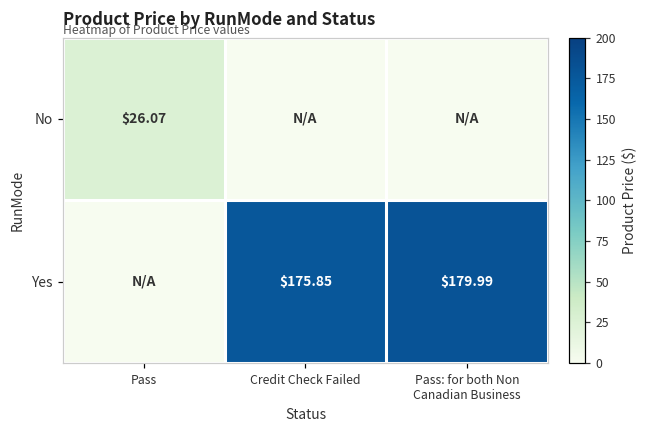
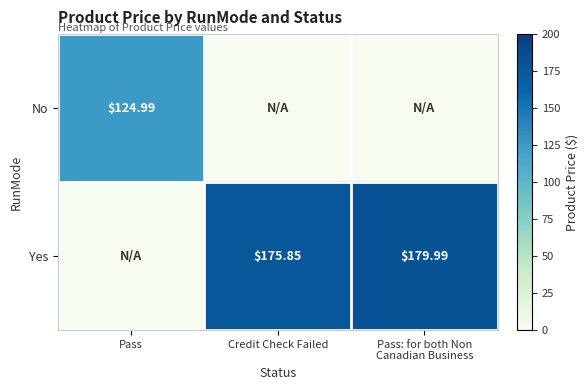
No, Pass: $26.07 -> $124.99
